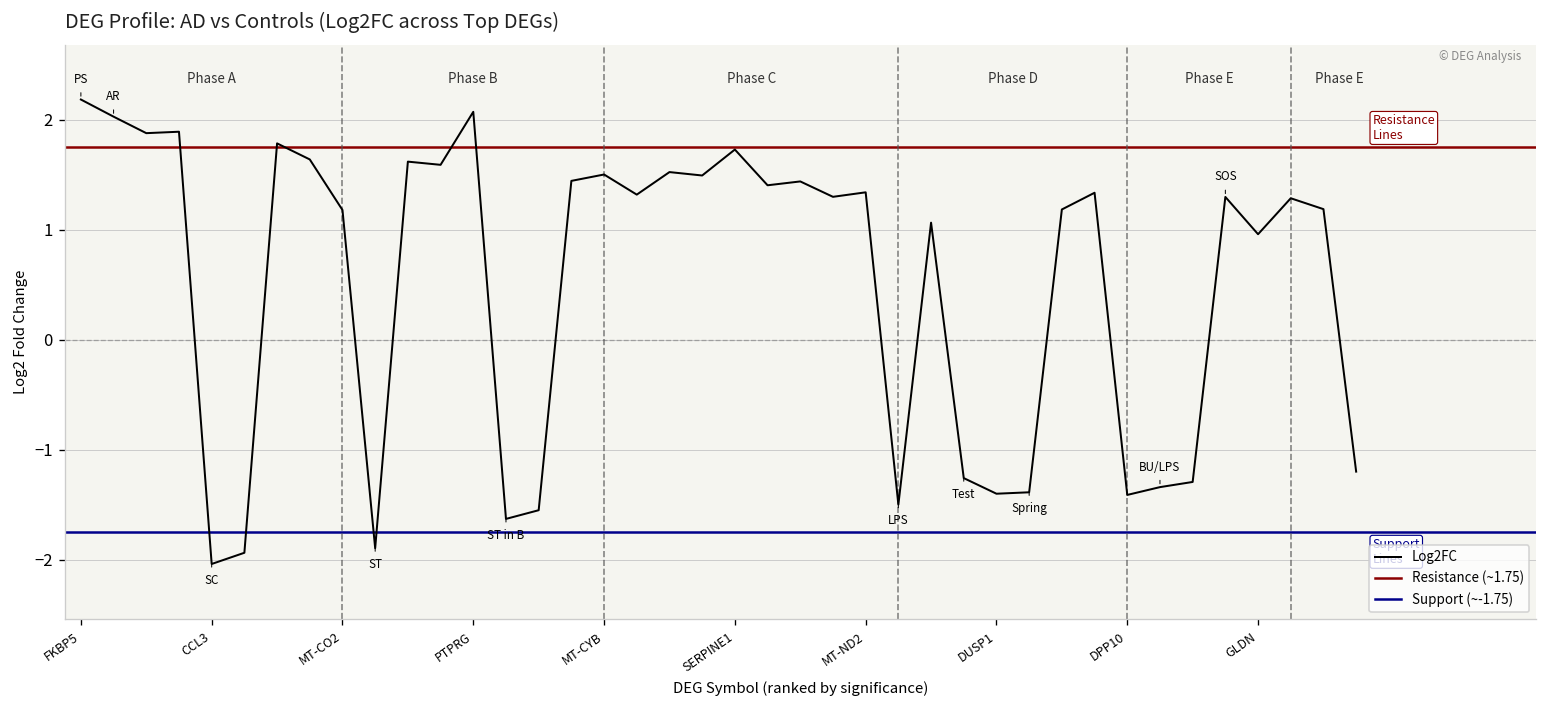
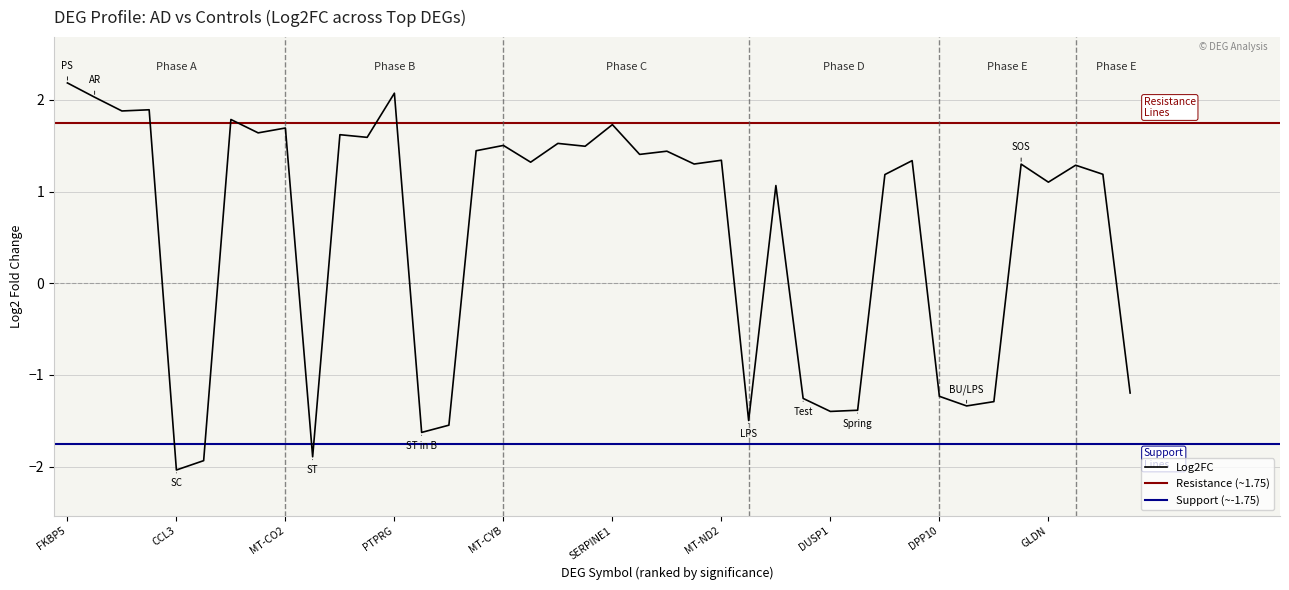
MT-CO2: 1.2 -> 1.7
DPP10: -1.4 -> -1.2
GLDN: 1.0 -> 1.1
